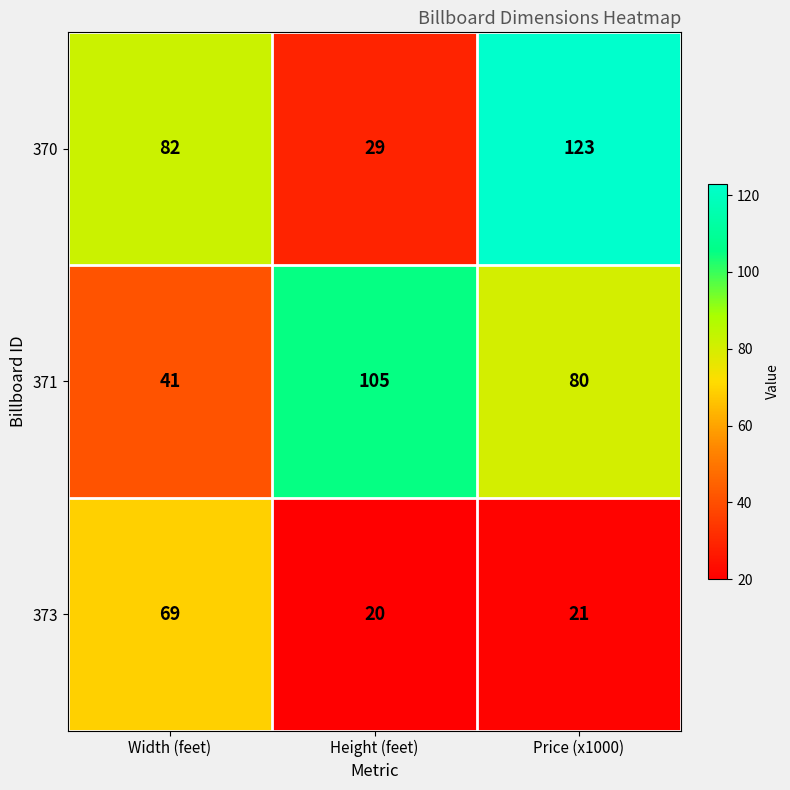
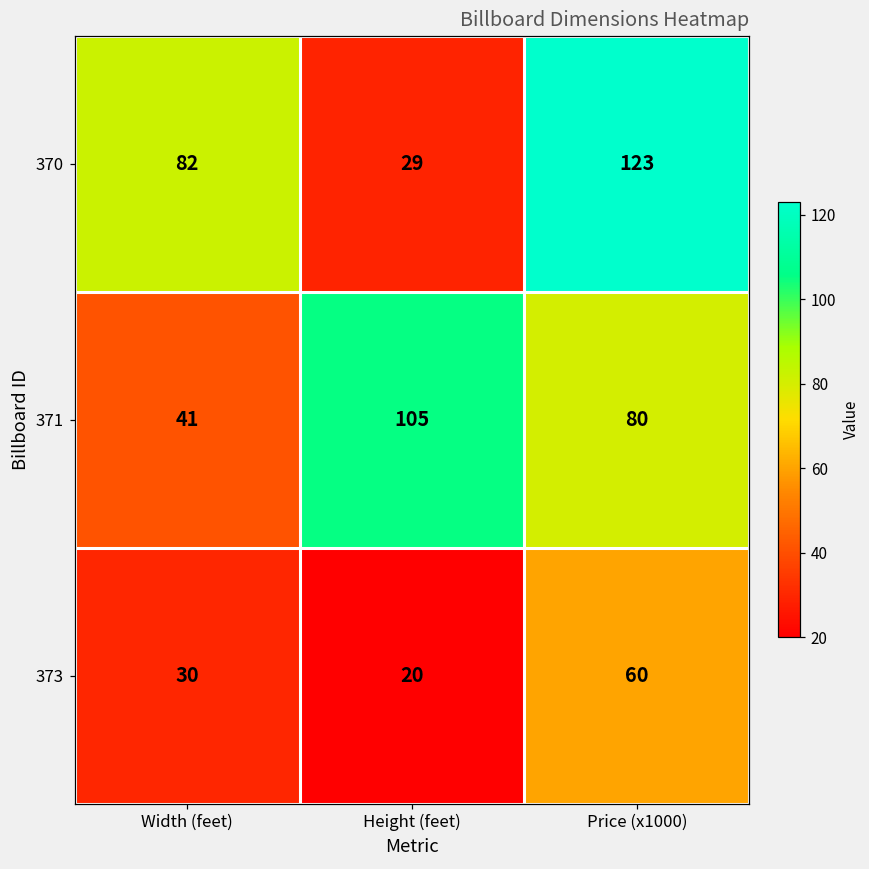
373, Width (feet): 69 -> 30
373, Price (x1000): 21 -> 60
